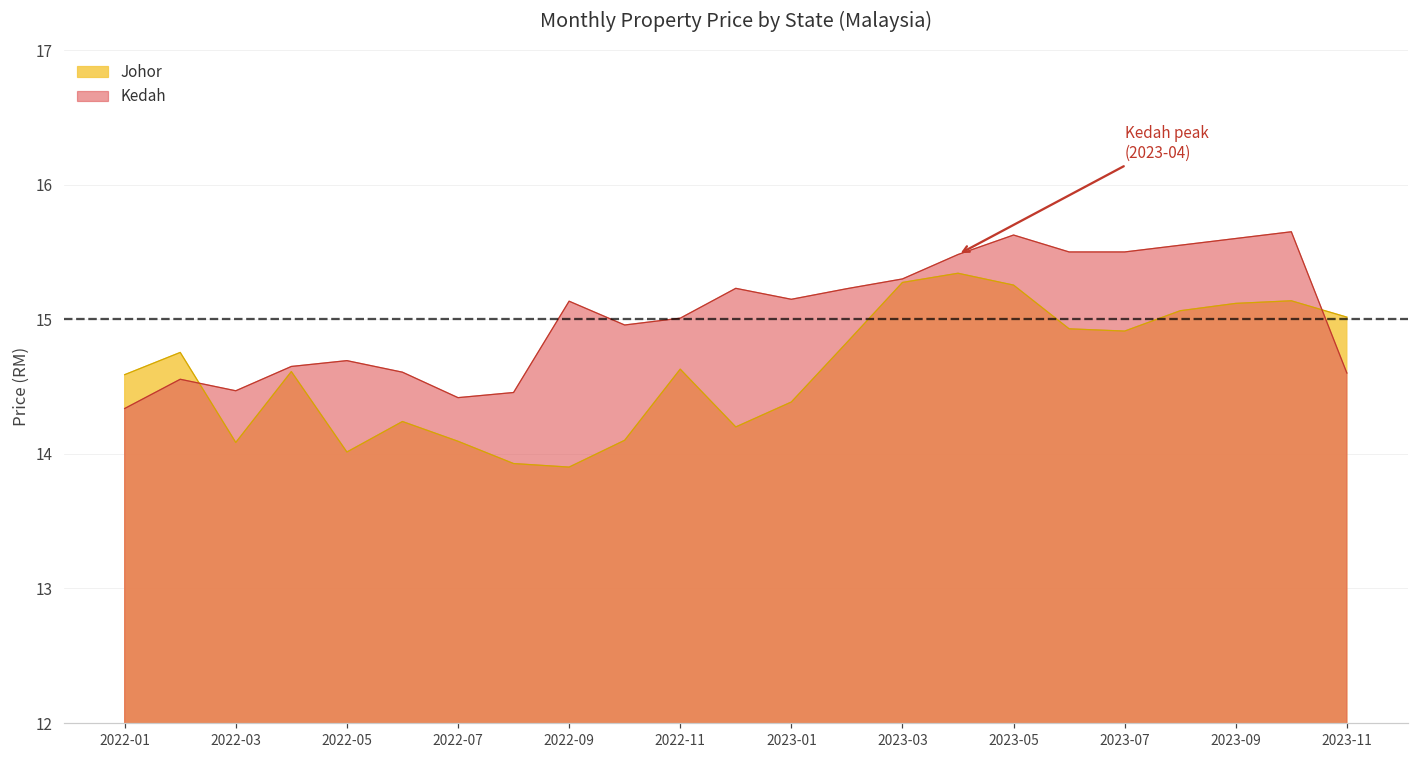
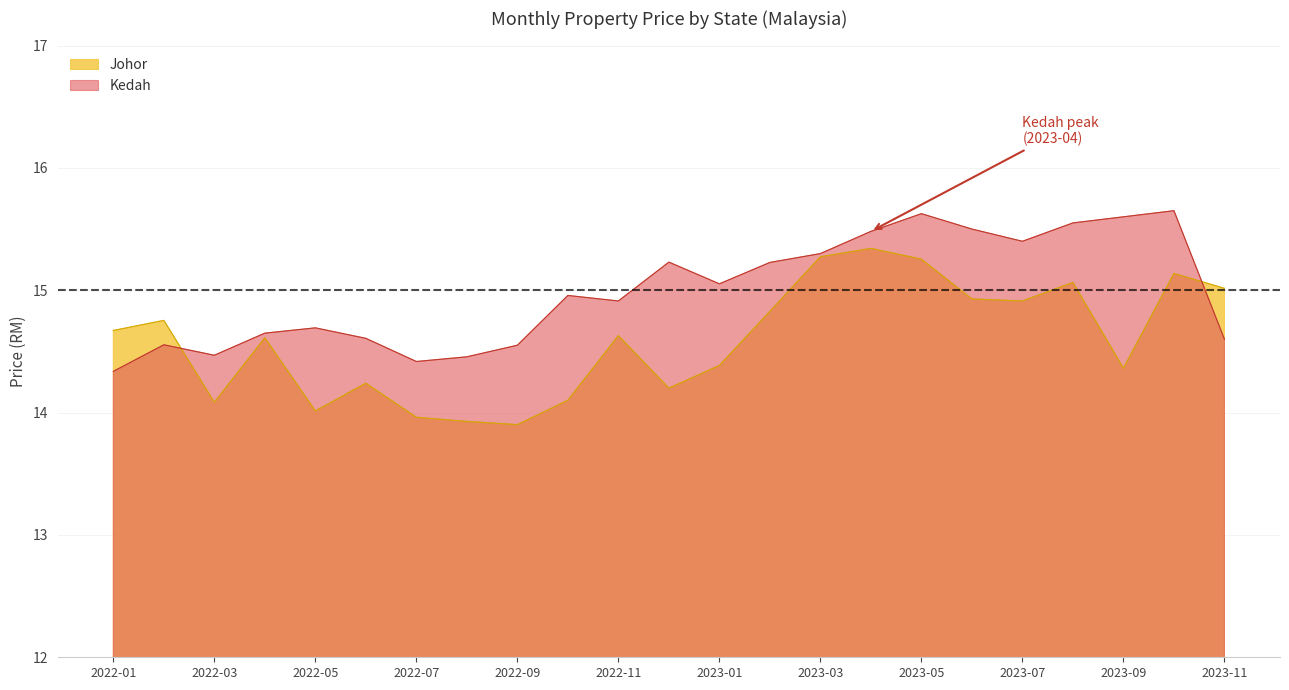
Johor, 2022-01: 14.59 -> 14.67
Johor, 2022-07: 14.09 -> 13.96
Kedah, 2022-09: 15.13 -> 14.55
Kedah, 2022-11: 15.01 -> 14.91
Kedah, 2023-01: 15.15 -> 15.05
Kedah, 2023-07: 15.5 -> 15.4
Johor, 2023-09: 15.12 -> 14.36
